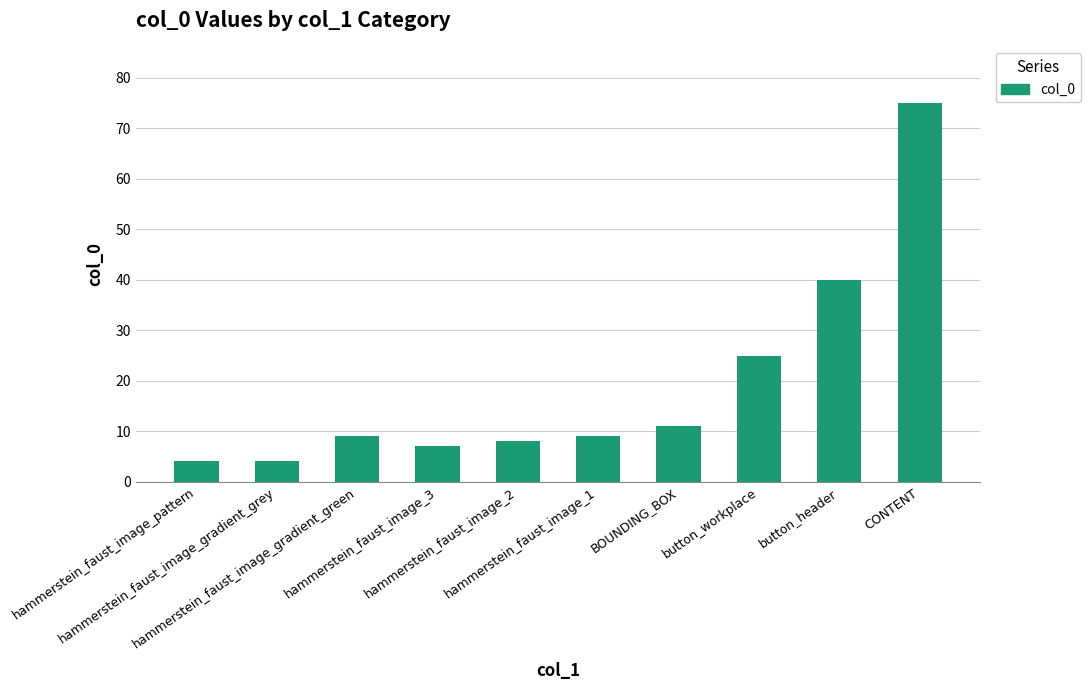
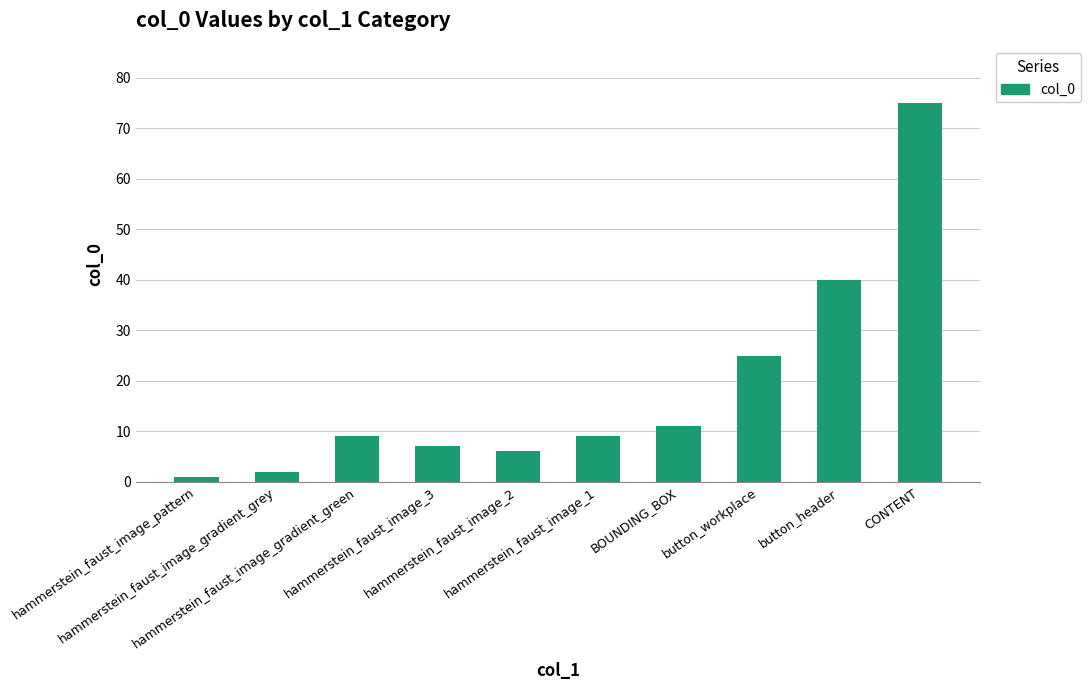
hammerstein_faust_image_pattern: 4 -> 1
hammerstein_faust_image_gradient_grey: 4 -> 2
hammerstein_faust_image_2: 8 -> 6
